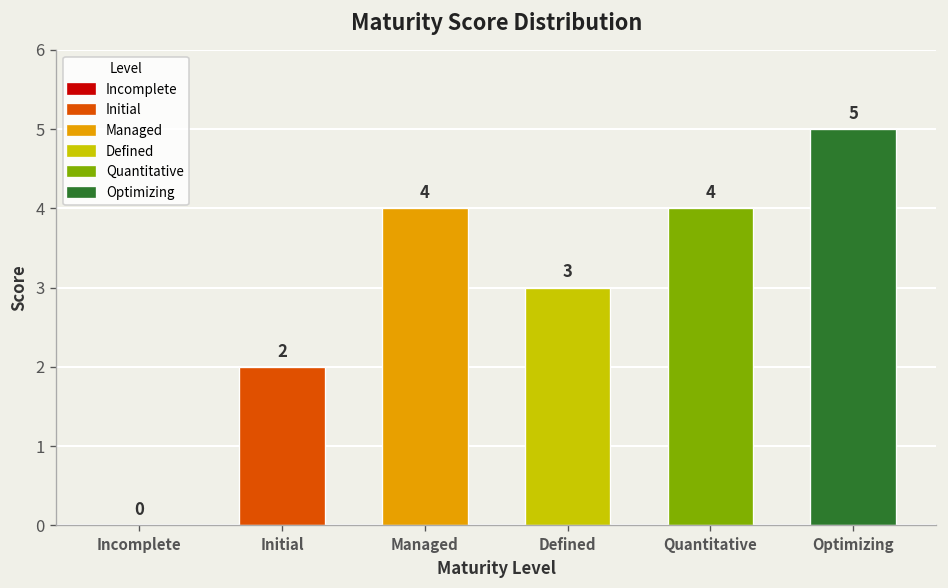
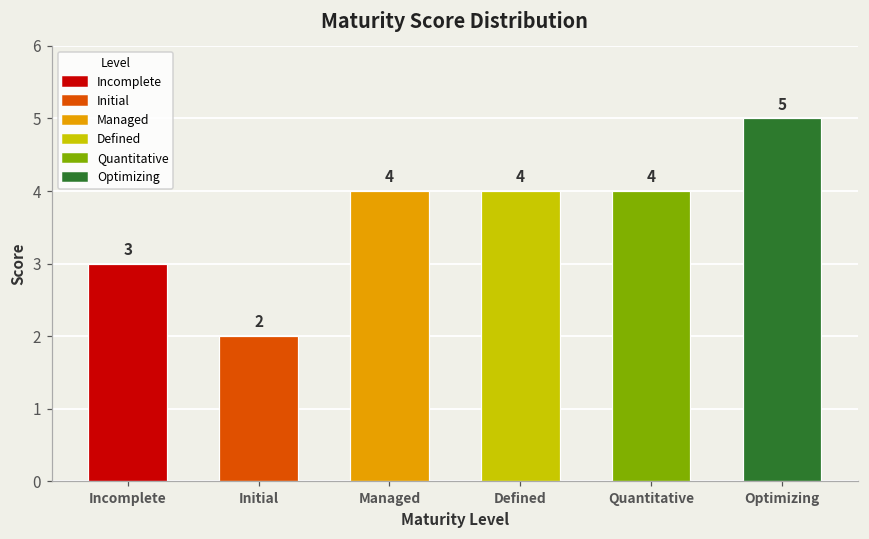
Incomplete: 0 -> 3
Defined: 3 -> 4
